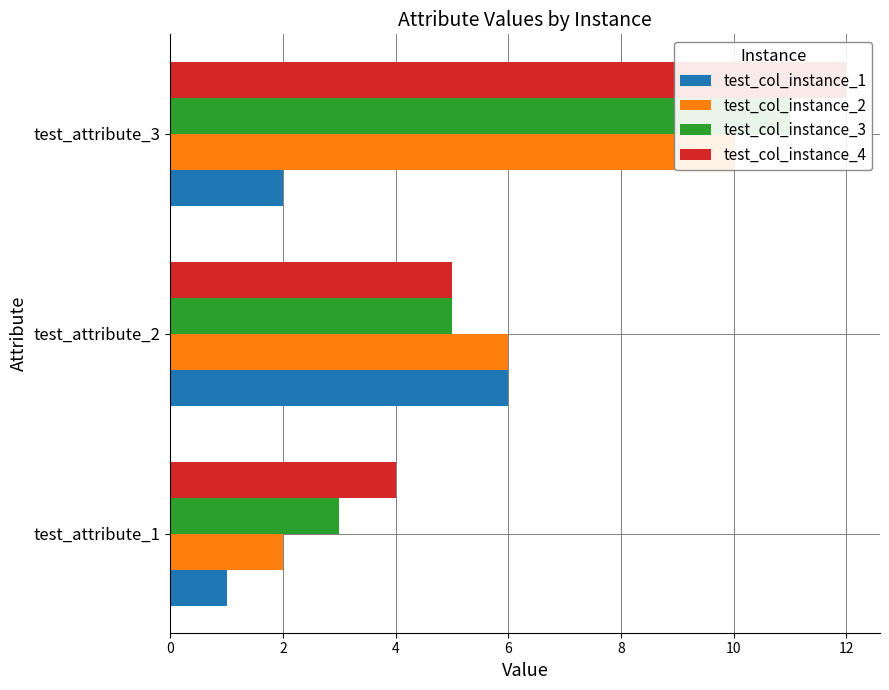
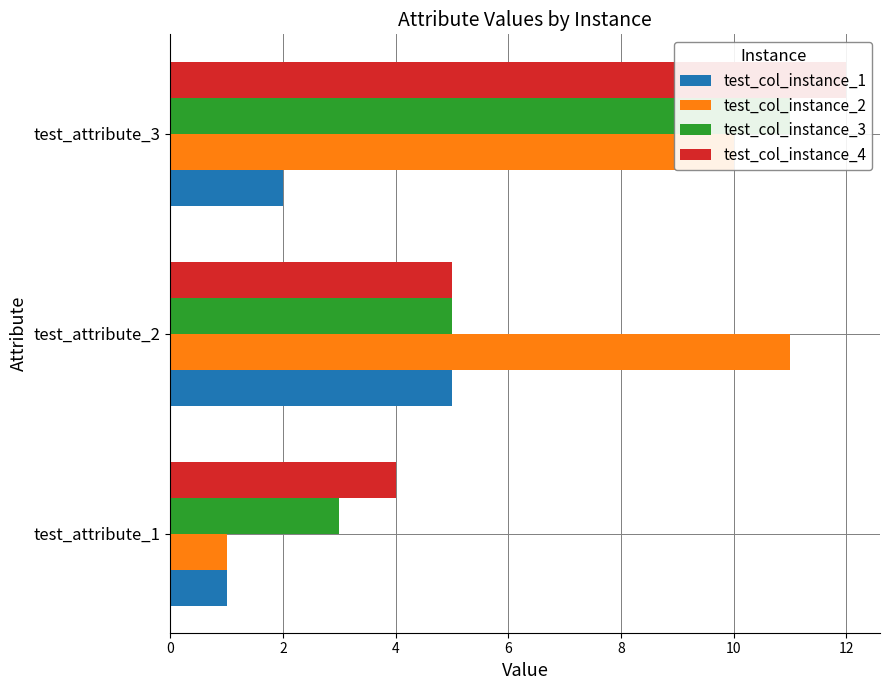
test_col_instance_2, test_attribute_2: 6 -> 11
test_col_instance_1, test_attribute_2: 6 -> 5
test_col_instance_2, test_attribute_1: 2 -> 1
